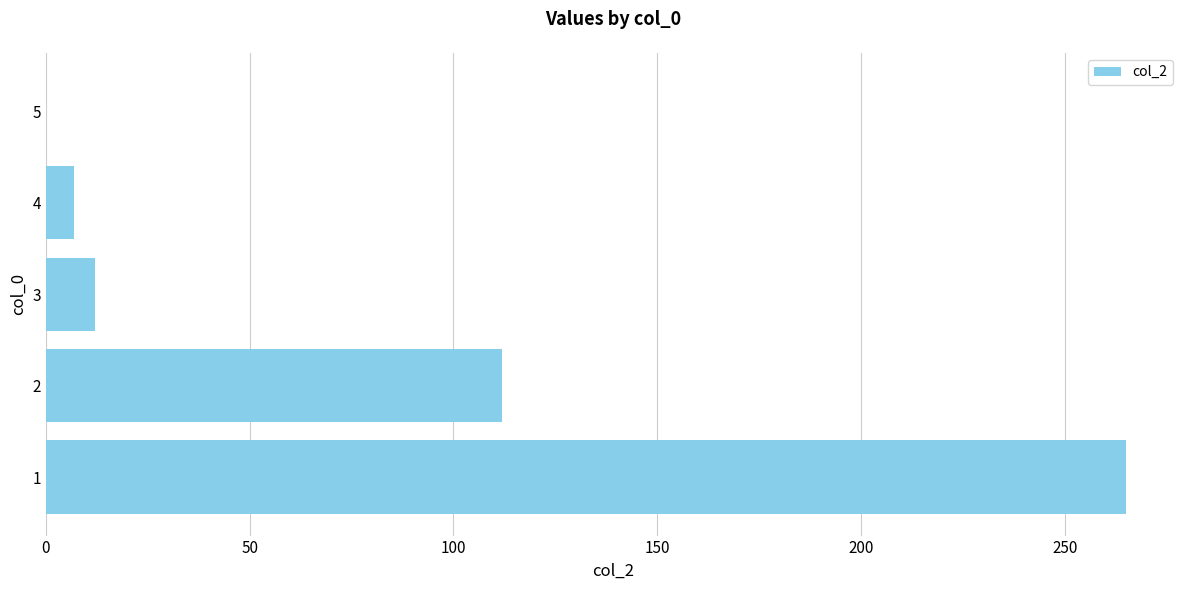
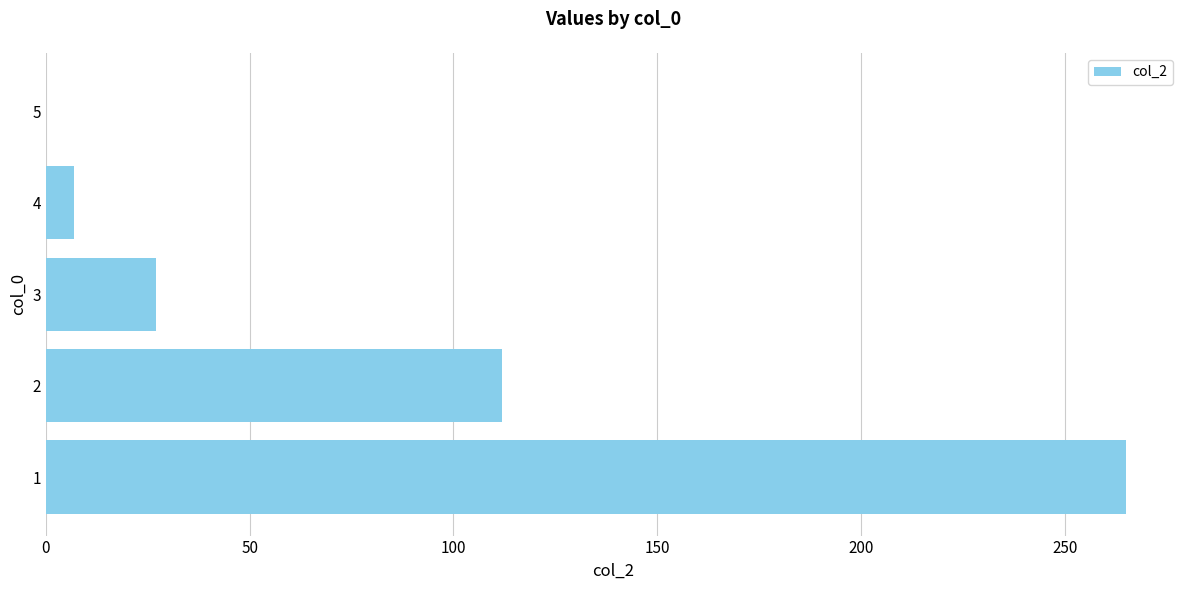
3: 12 -> 27
